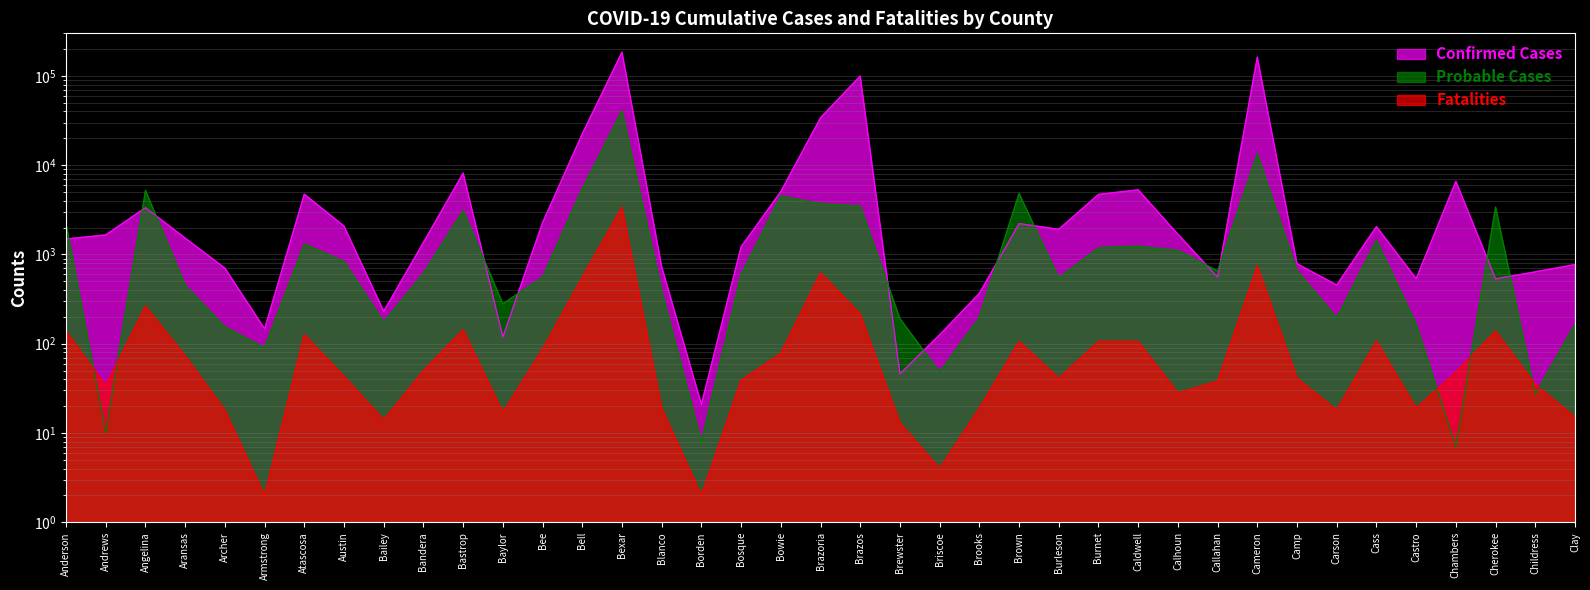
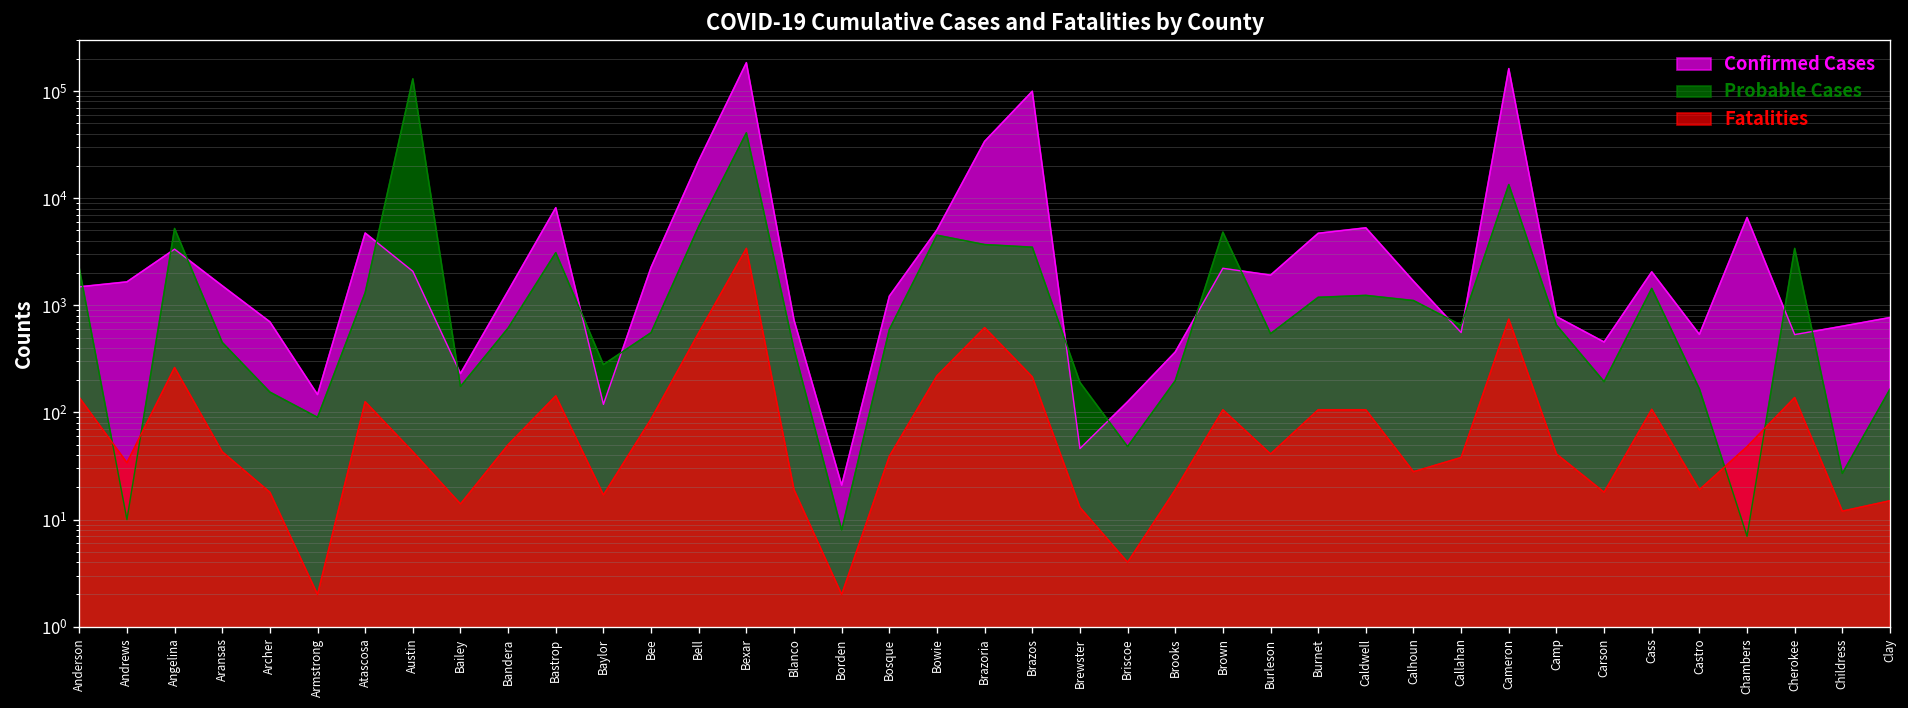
Fatalities, Aransas: 70 -> 40
Probable Cases, Austin: 800 -> 130000
Fatalities, Bowie: 80 -> 220
Fatalities, Childress: 35 -> 12
